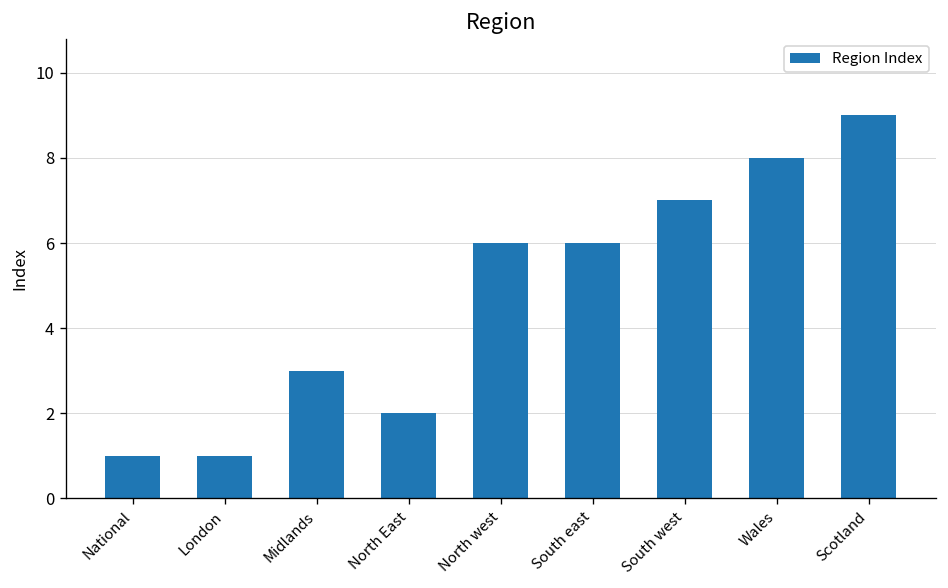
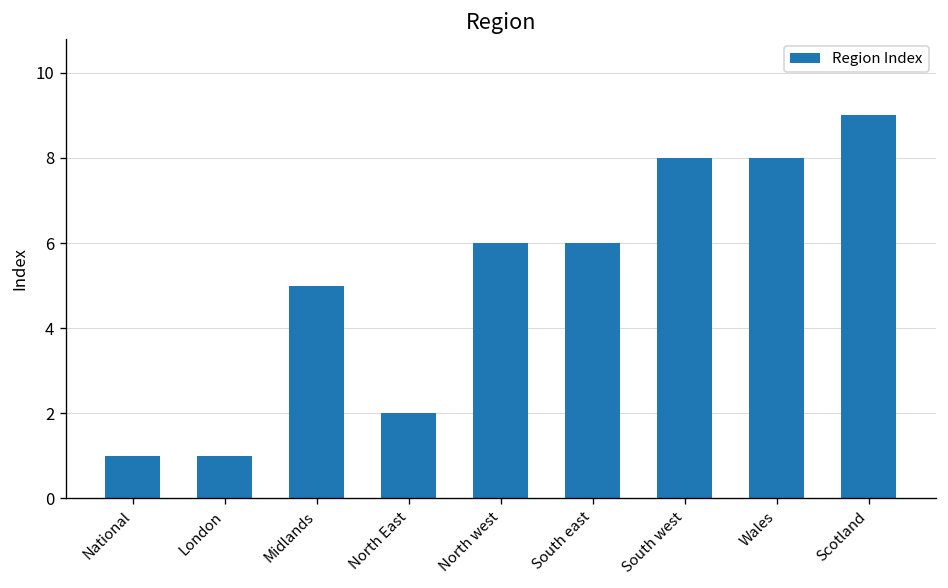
Midlands: 3 -> 5
South west: 7 -> 8
